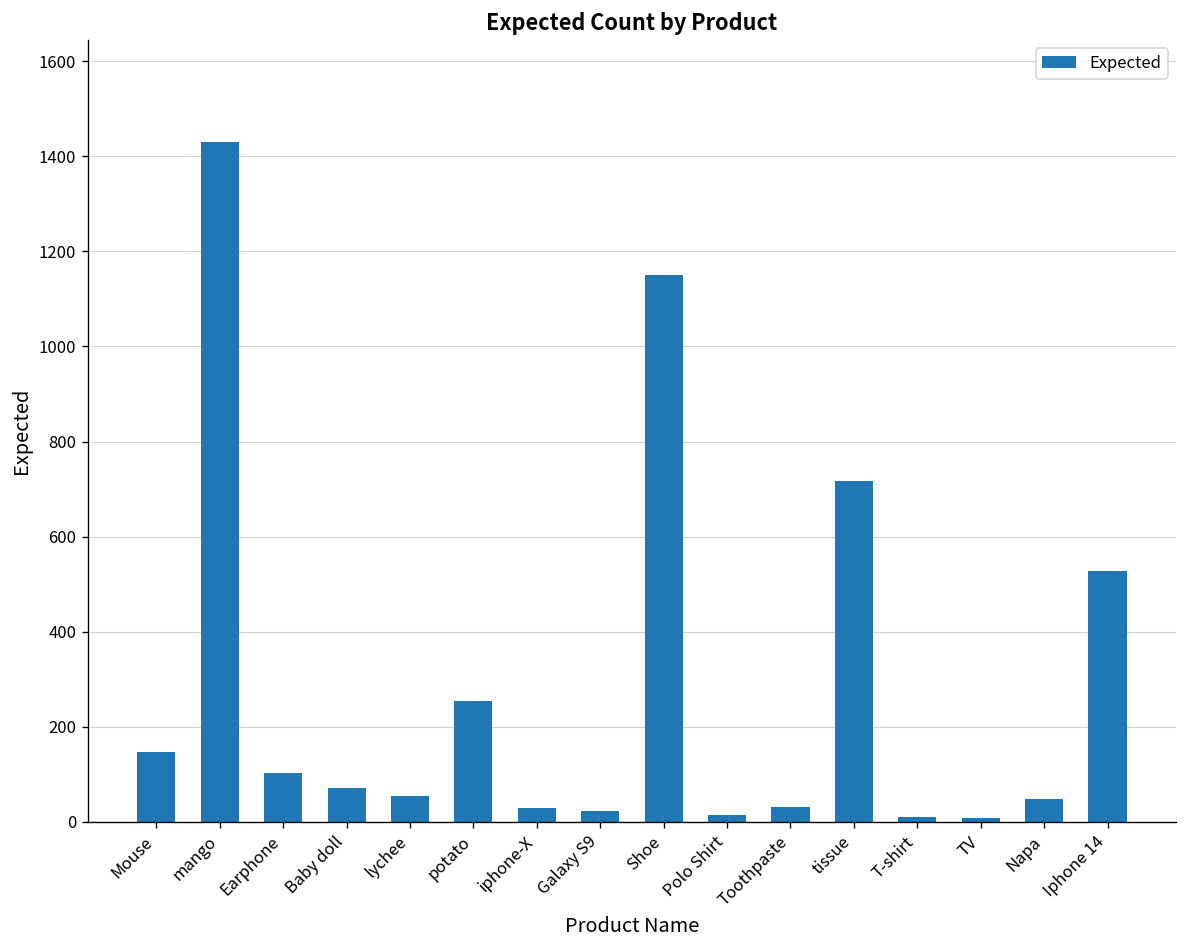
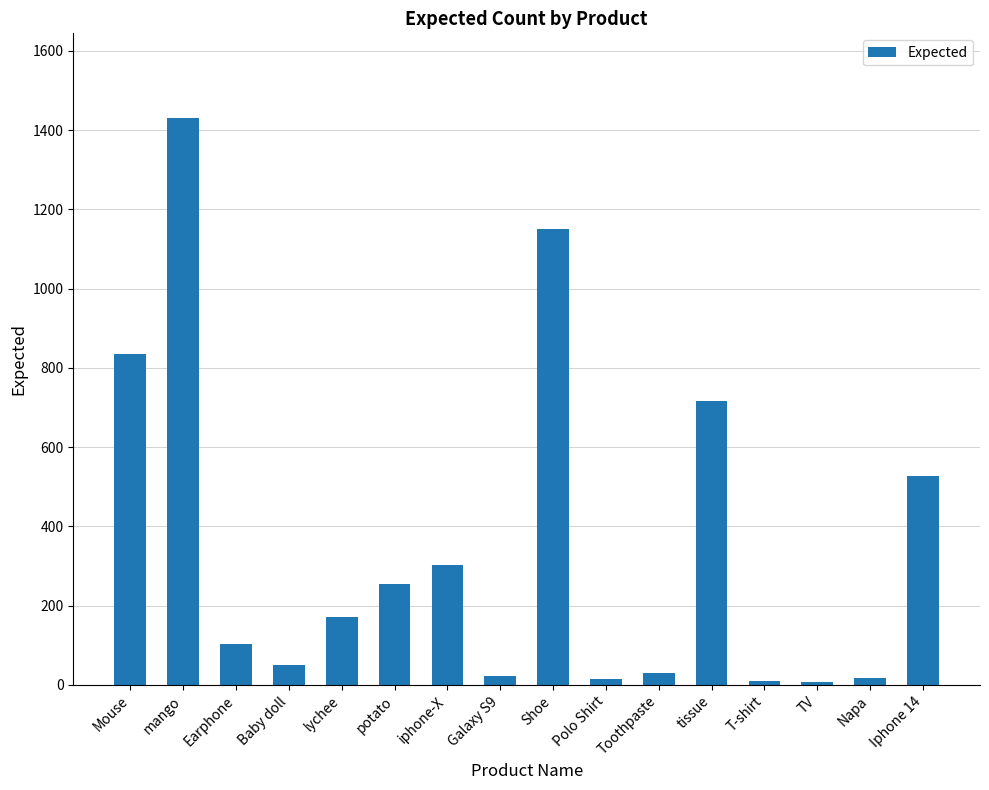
Mouse: 150 -> 840
Baby doll: 70 -> 50
lychee: 50 -> 170
iphone-X: 30 -> 300
Napa: 50 -> 20
